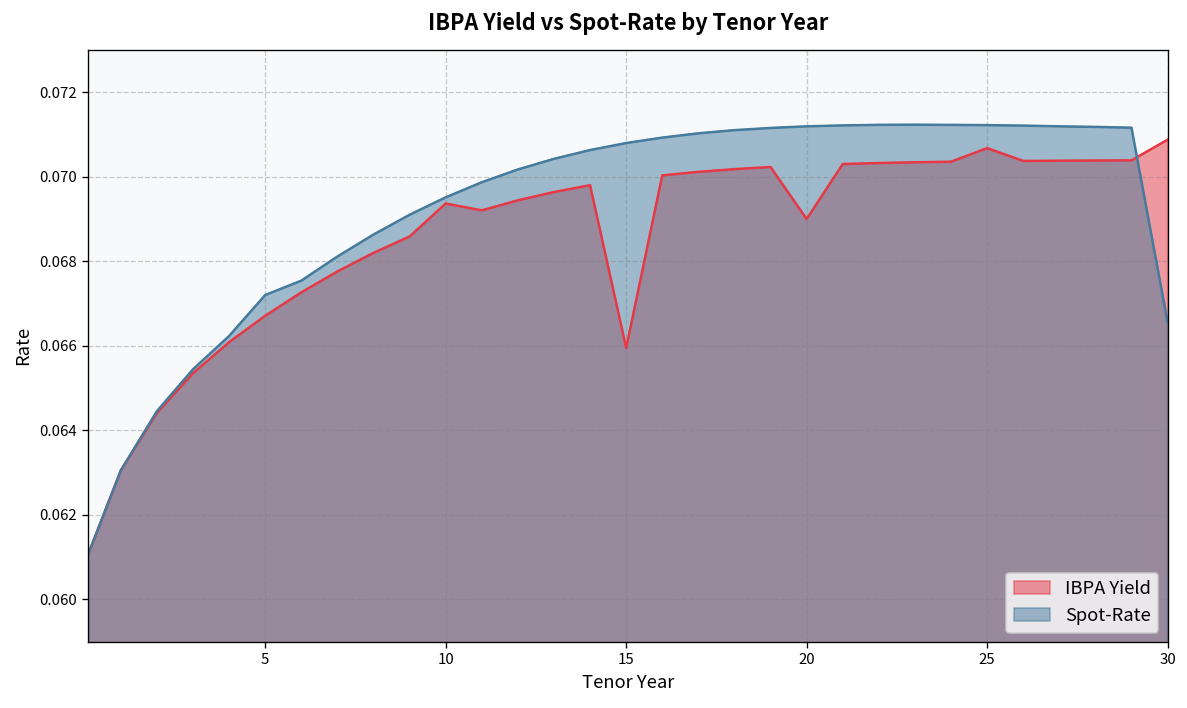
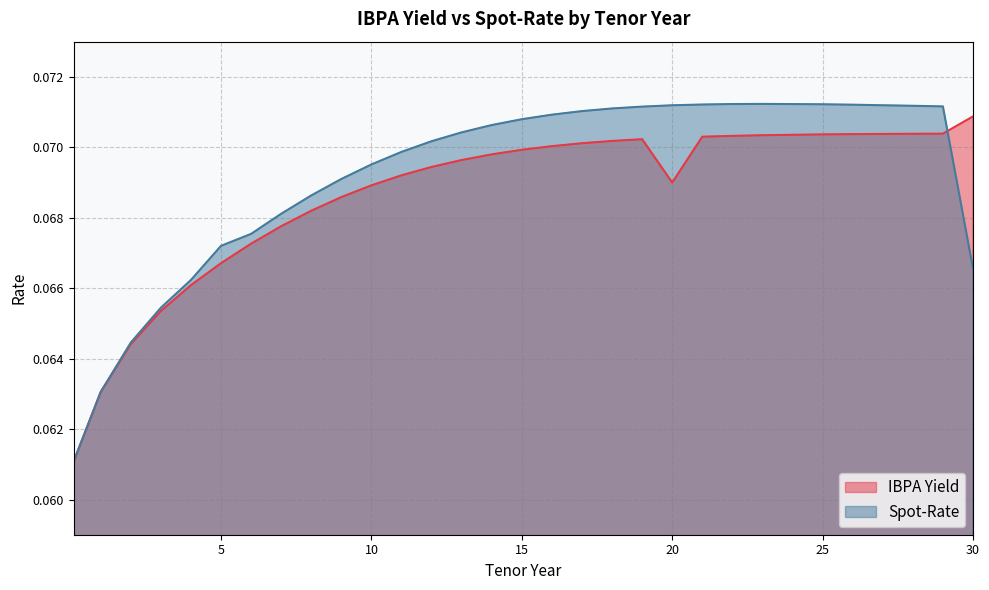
IBPA Yield, 10: 0.0694 -> 0.0689
IBPA Yield, 15: 0.0660 -> 0.0699
IBPA Yield, 25: 0.0707 -> 0.0704
